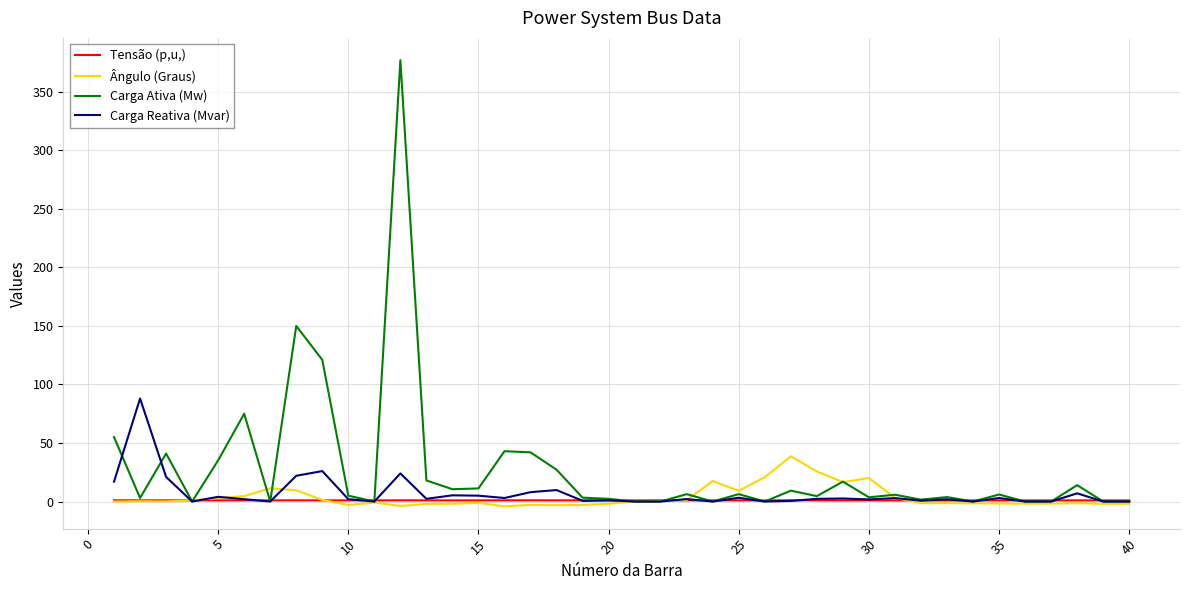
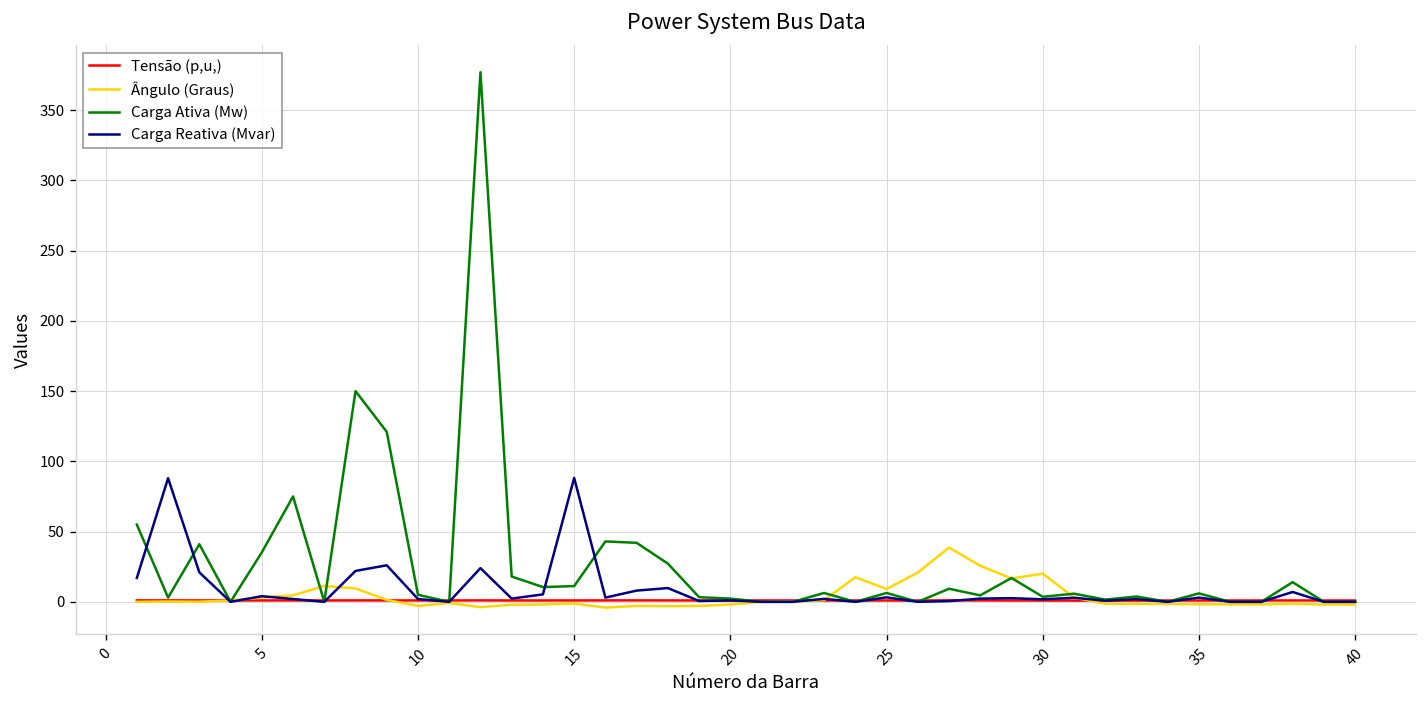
Carga Reativa (Mvar), 15: 5 -> 88
